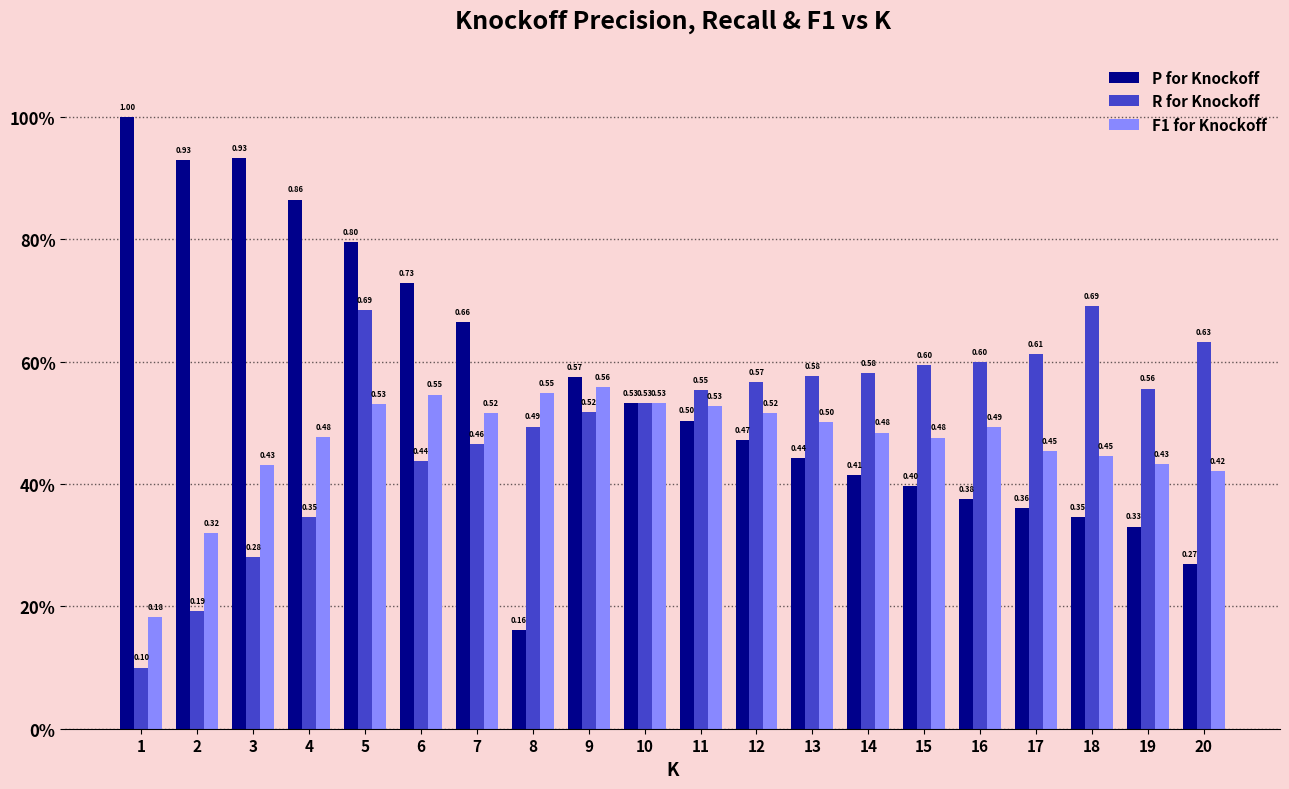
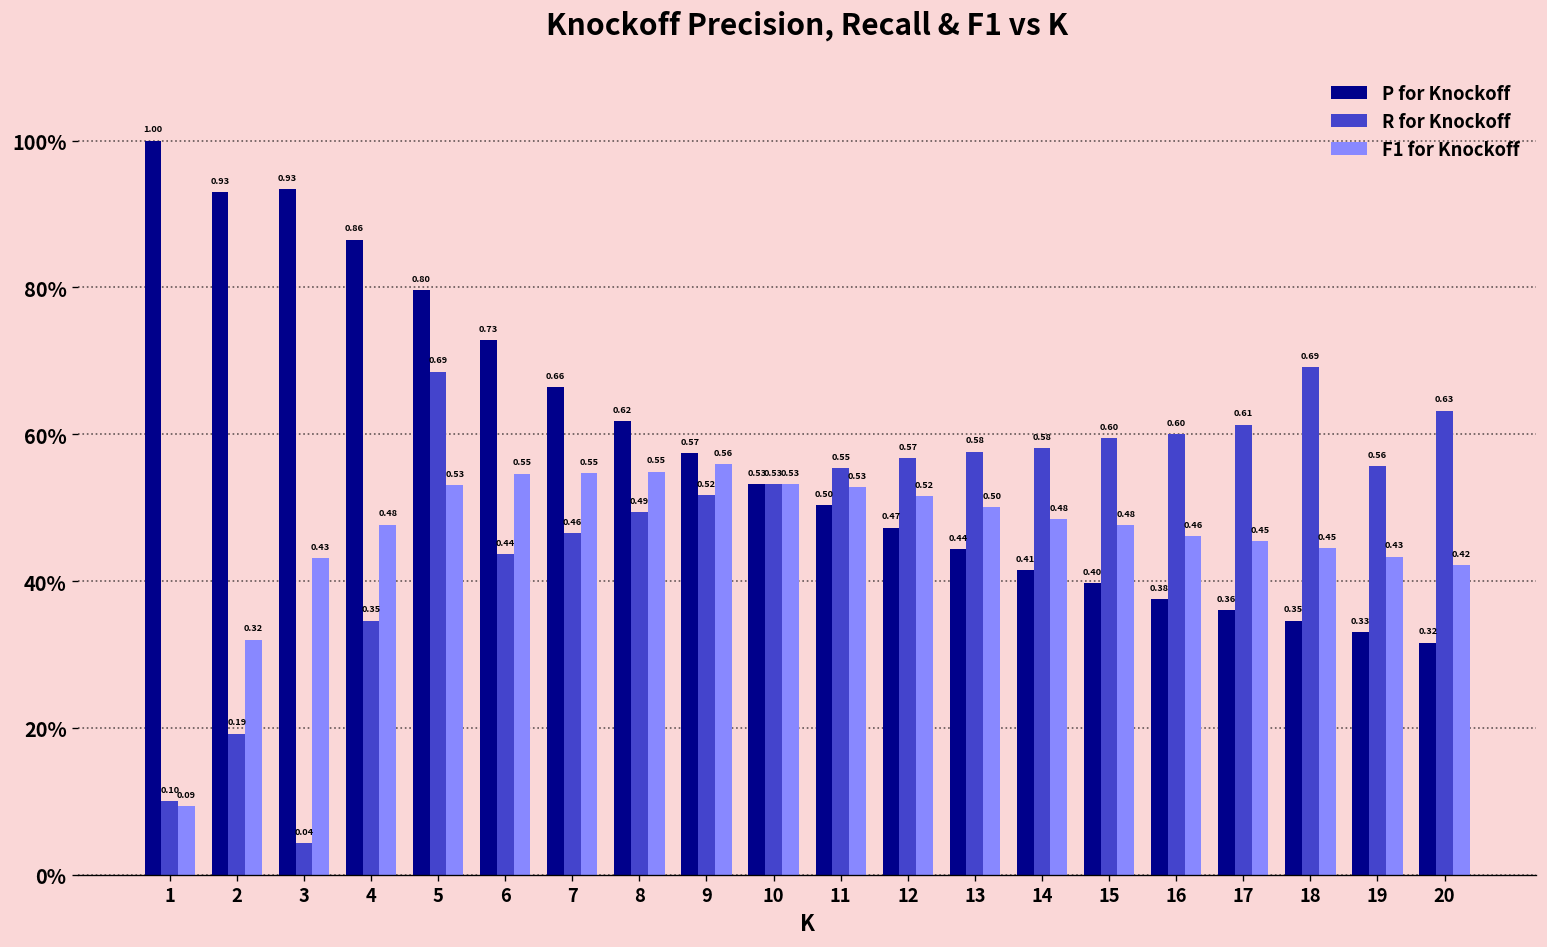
F1 for Knockoff, 1: 0.18 -> 0.09
R for Knockoff, 3: 0.28 -> 0.04
F1 for Knockoff, 7: 0.52 -> 0.55
P for Knockoff, 8: 0.16 -> 0.62
F1 for Knockoff, 16: 0.49 -> 0.46
P for Knockoff, 20: 0.27 -> 0.32
